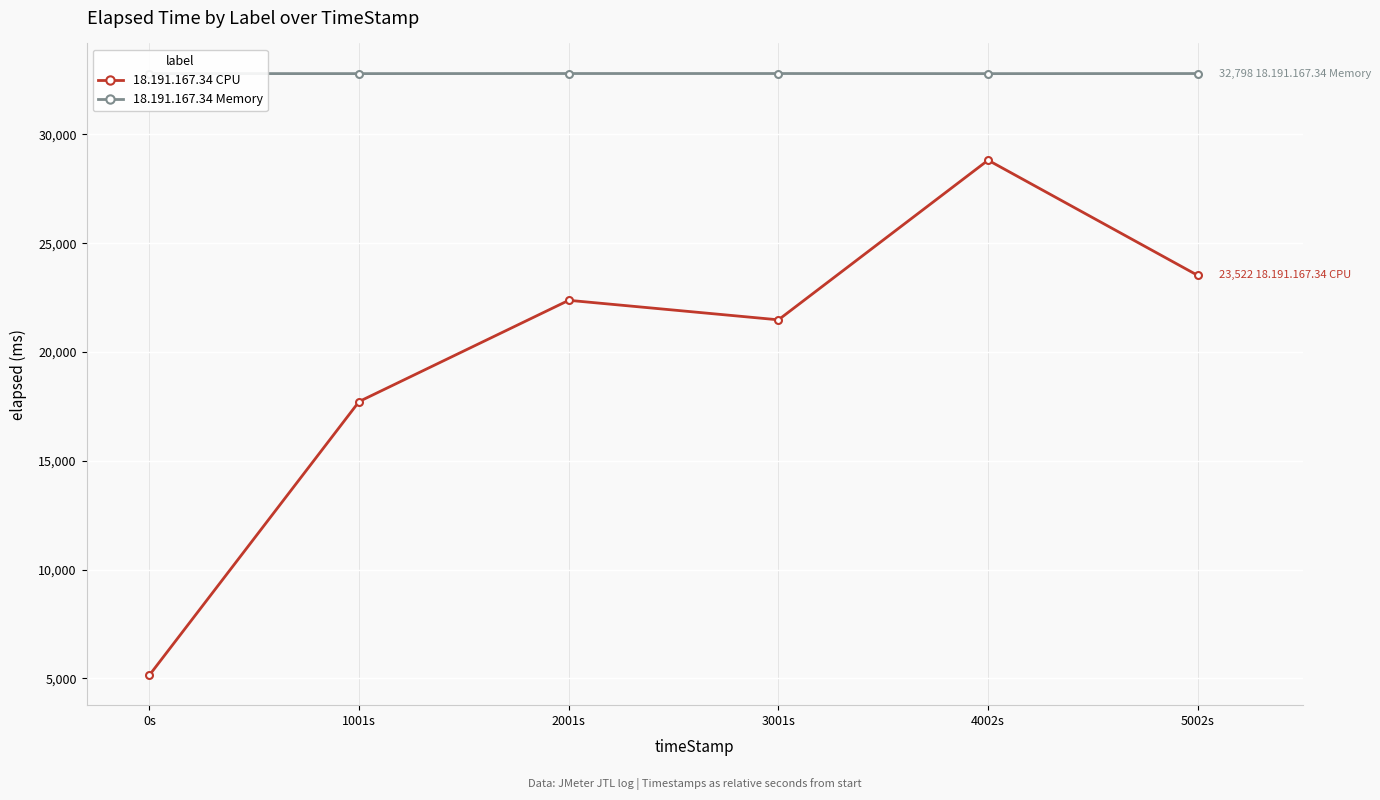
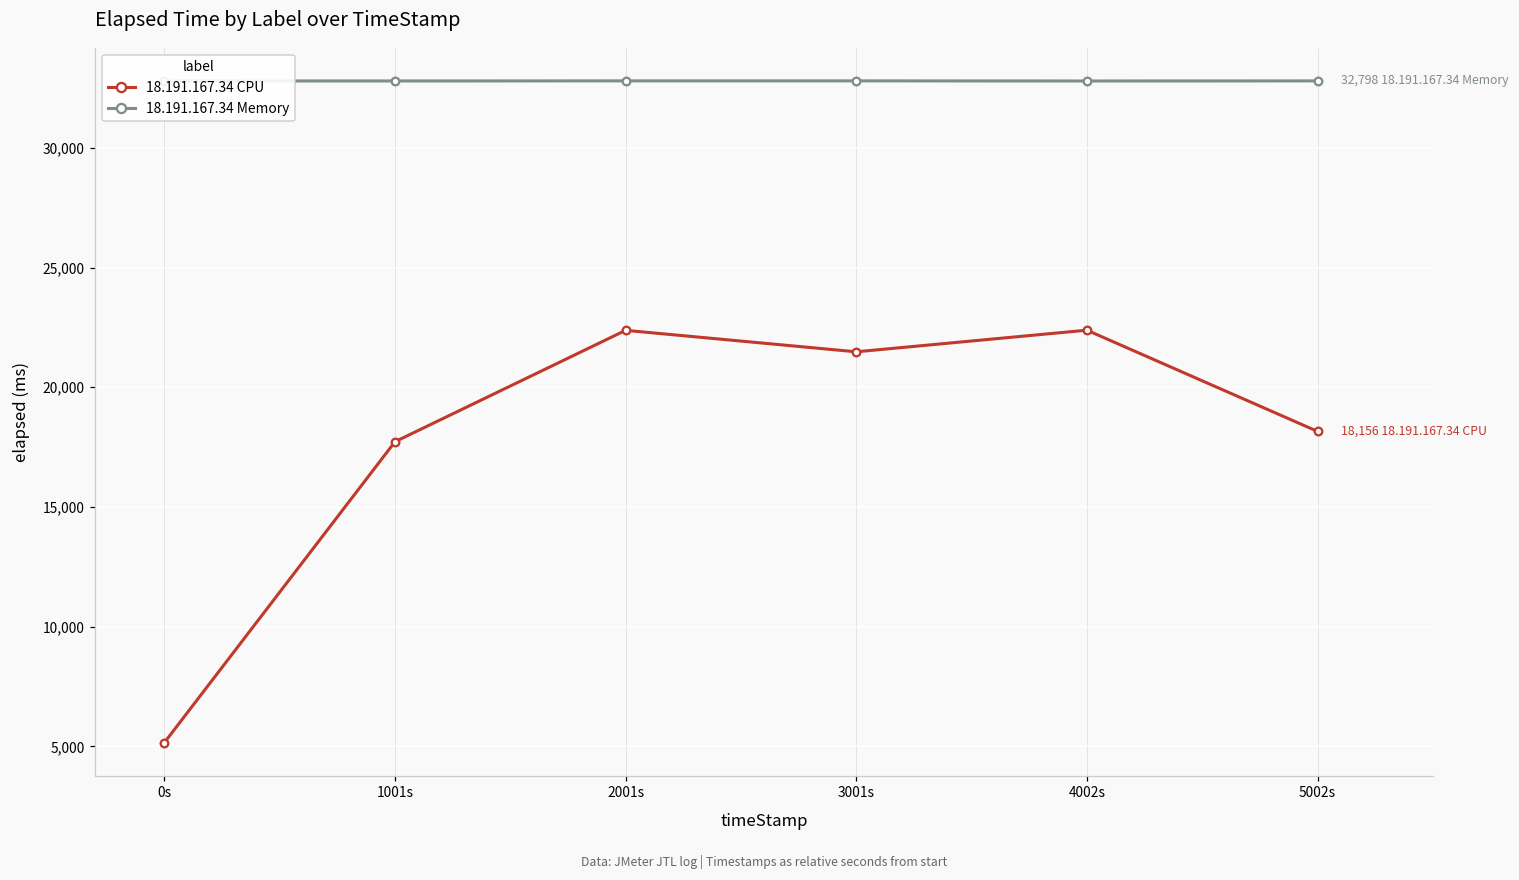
18.191.167.34 CPU, 4002s: 28,800 -> 22,400
18.191.167.34 CPU, 5002s: 23,522 -> 18,156
